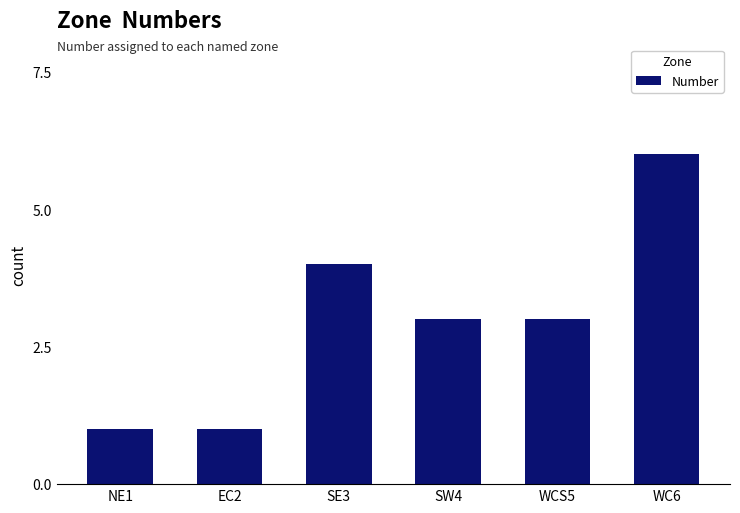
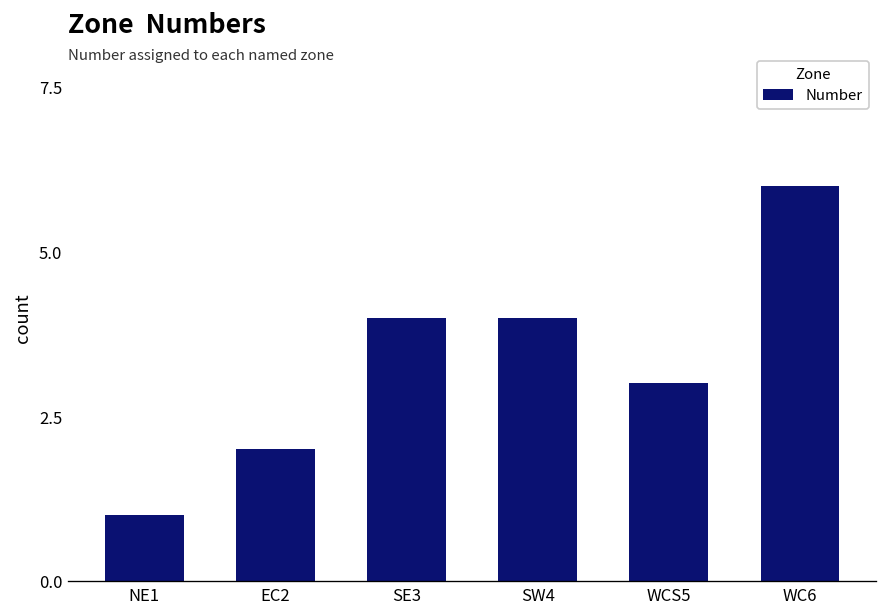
EC2: 1 -> 2
SW4: 3 -> 4
